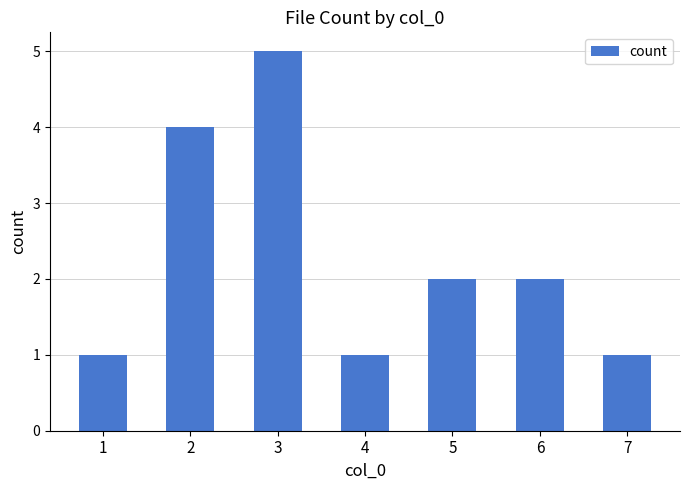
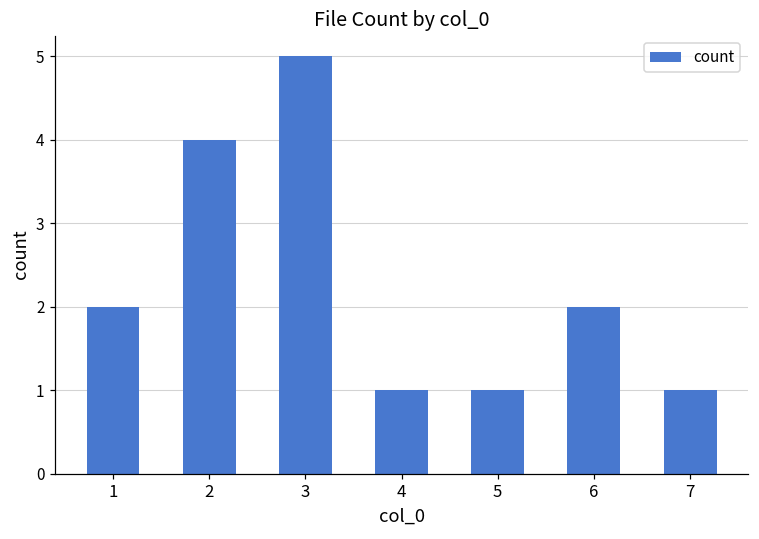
1: 1 -> 2
5: 2 -> 1
